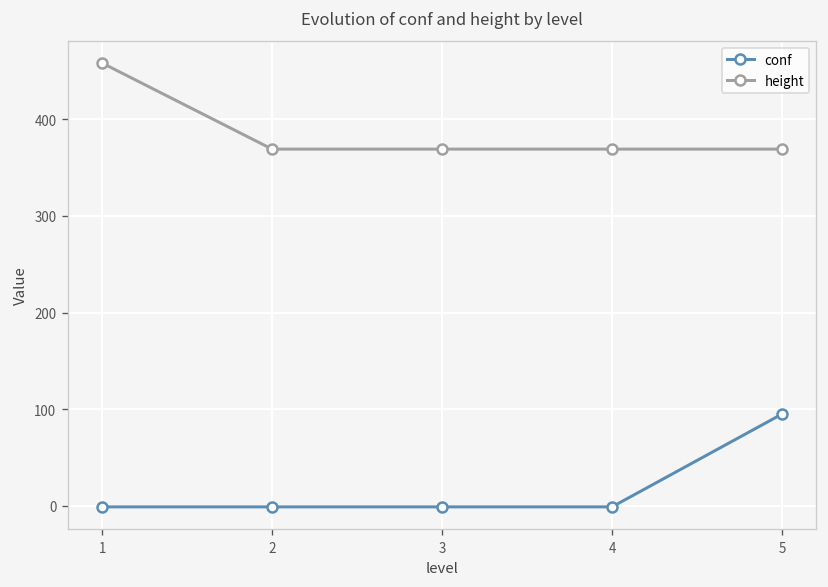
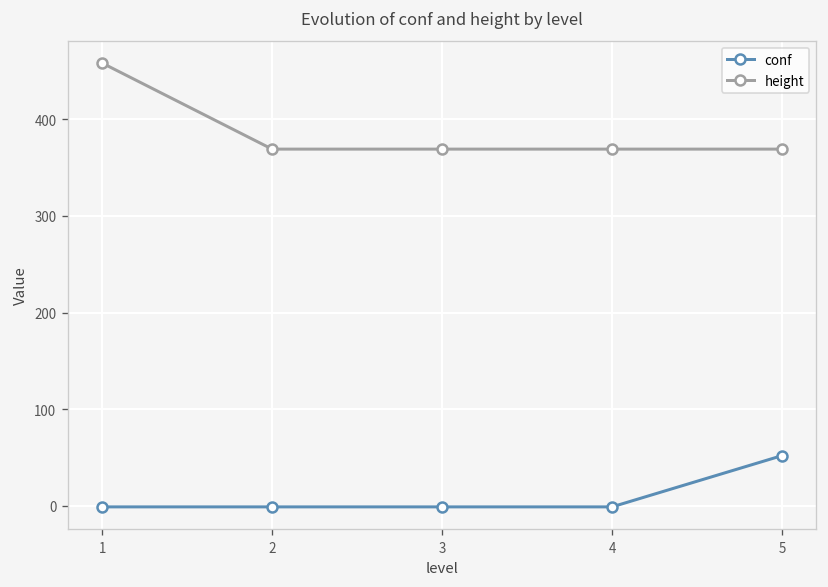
conf, 5: 100 -> 50
